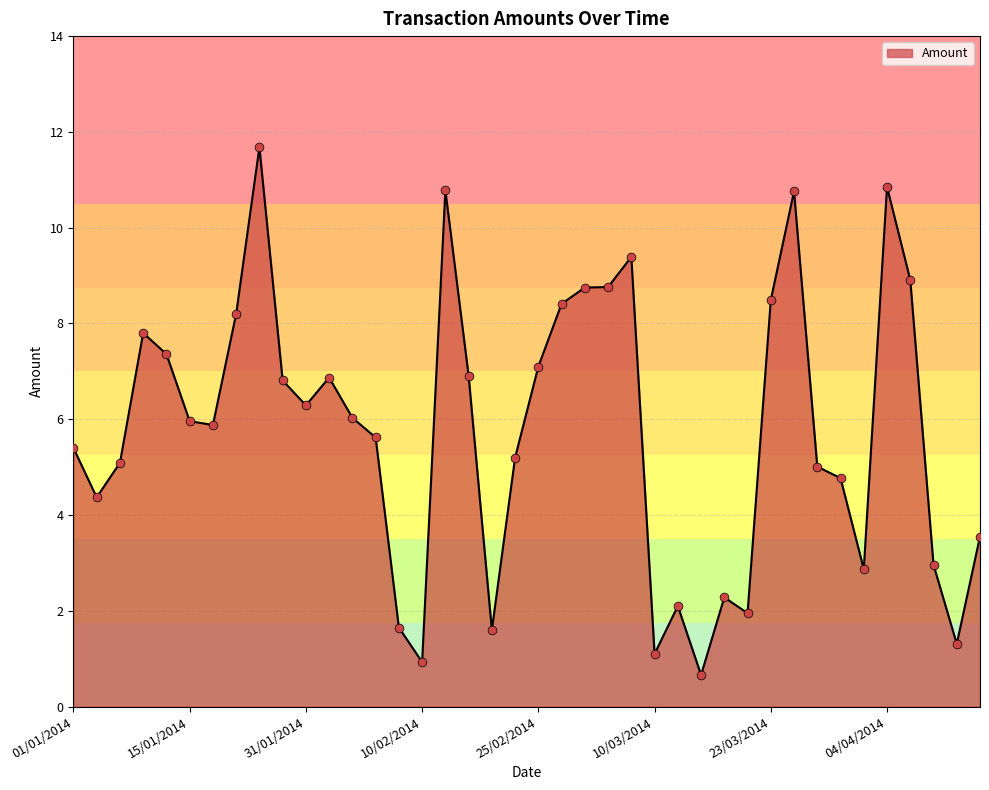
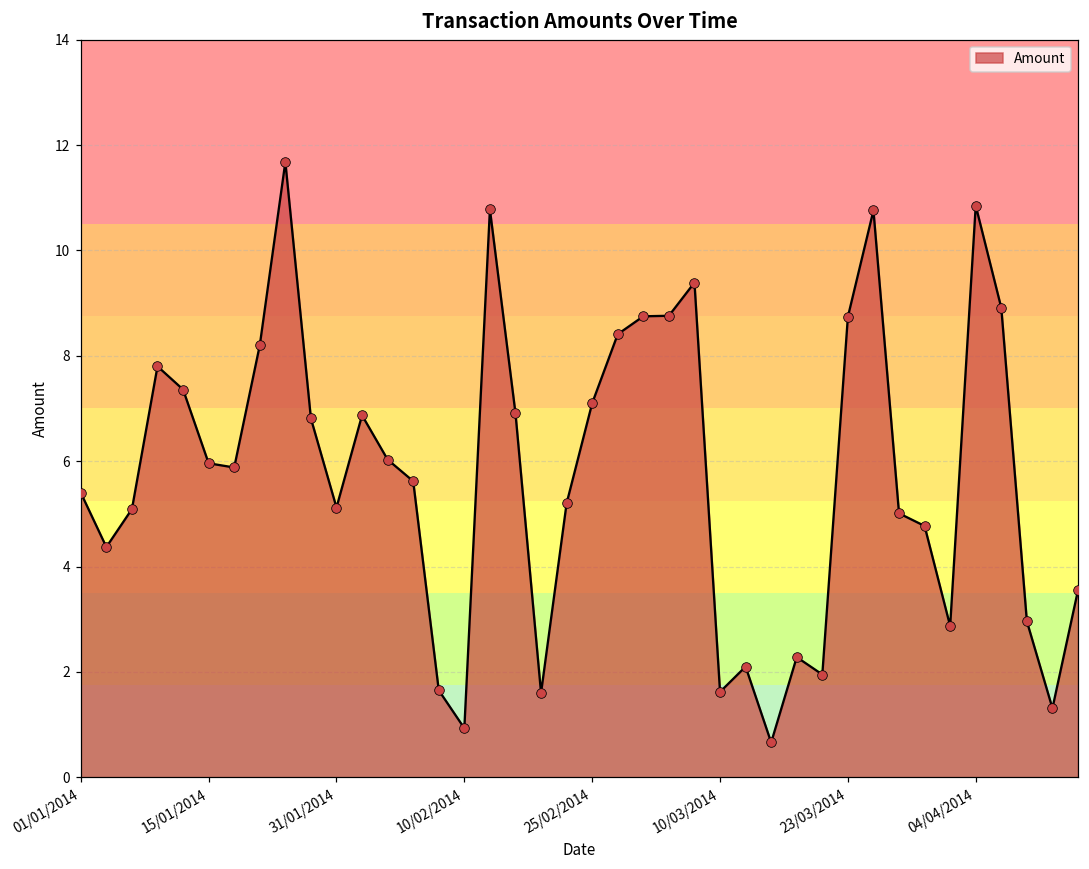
31/01/2014: 6.3 -> 5.1
10/03/2014: 1.1 -> 1.6
23/03/2014: 8.5 -> 8.7
